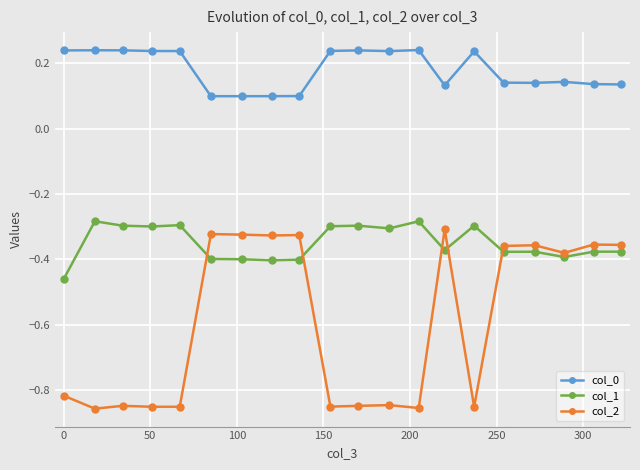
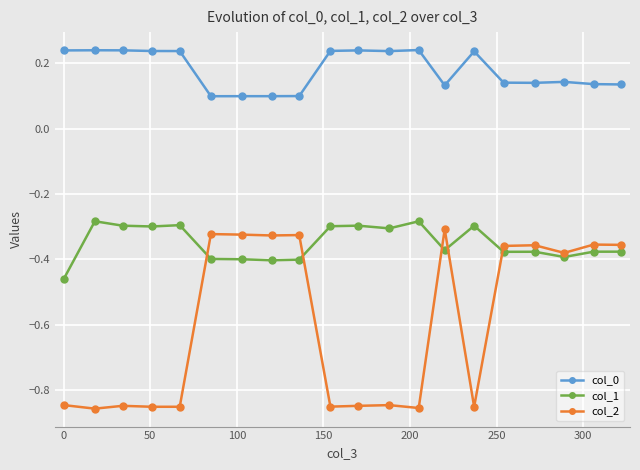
col_2, 0: -0.82 -> -0.85
